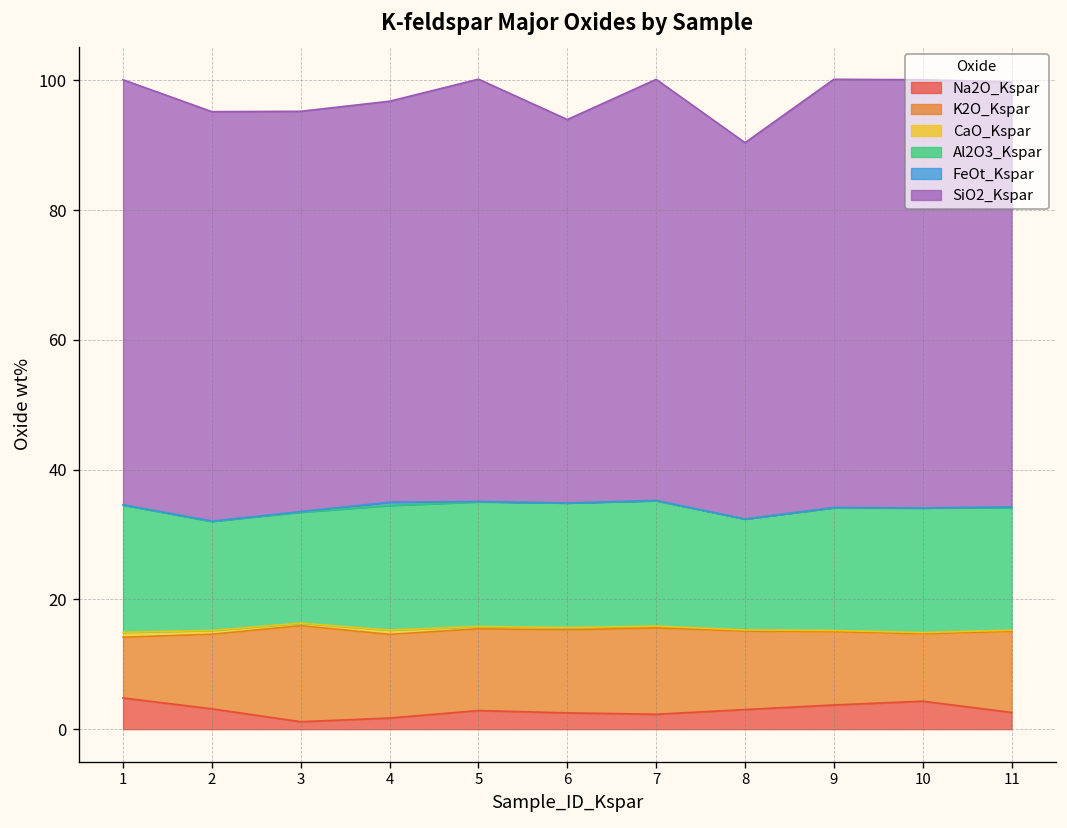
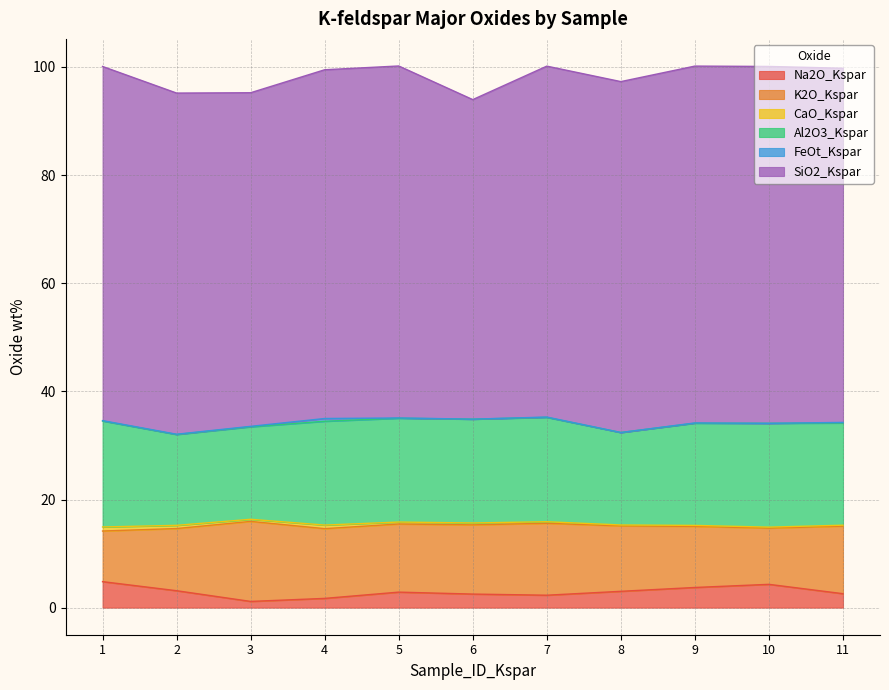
SiO2_Kspar, 4: 62 -> 65
SiO2_Kspar, 8: 58 -> 65
